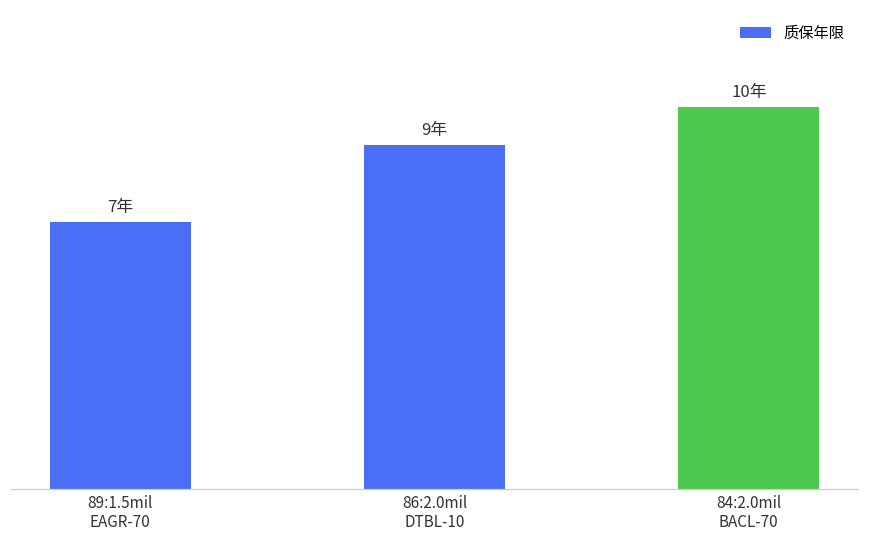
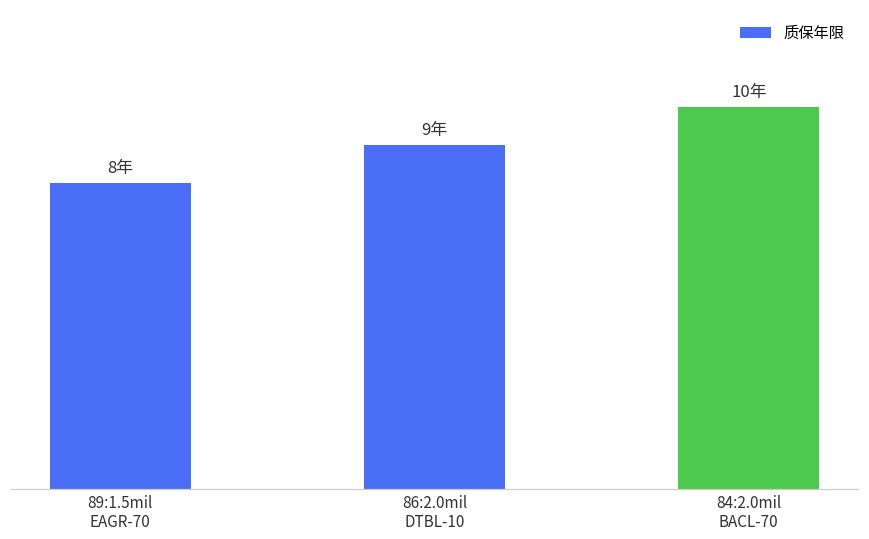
89:1.5mil EAGR-70: 7年 -> 8年
